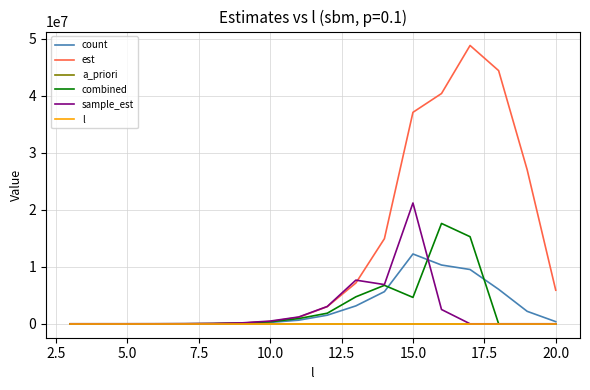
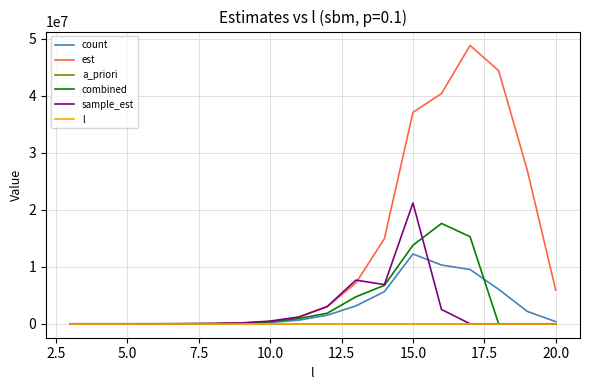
combined, 15.0: 5000000 -> 14000000
